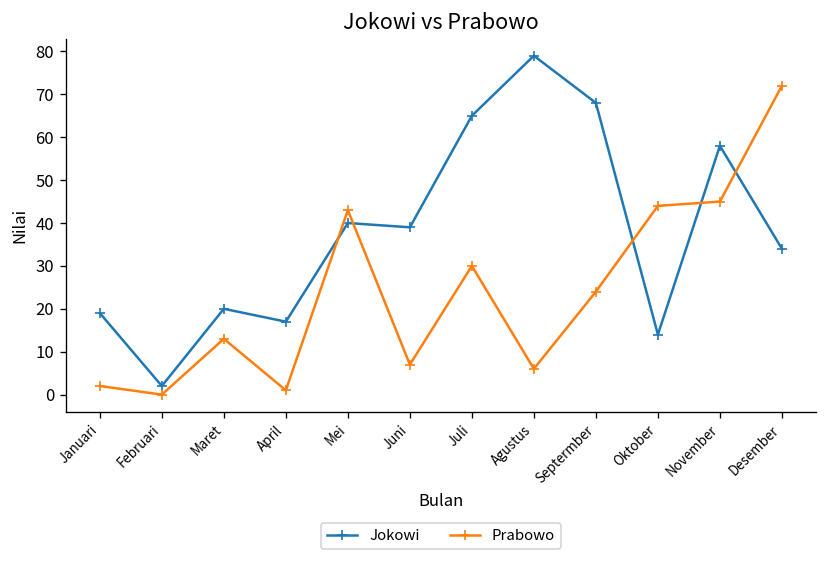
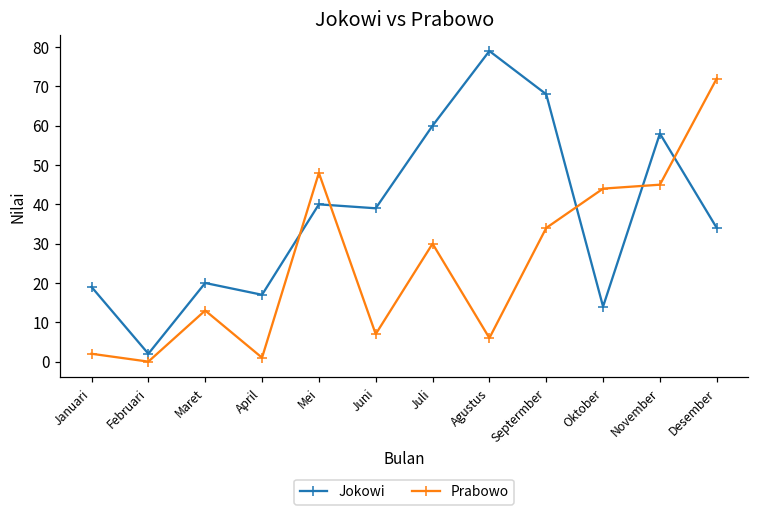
Prabowo, Mei: 43 -> 48
Jokowi, Juli: 65 -> 60
Prabowo, Septermber: 24 -> 34
